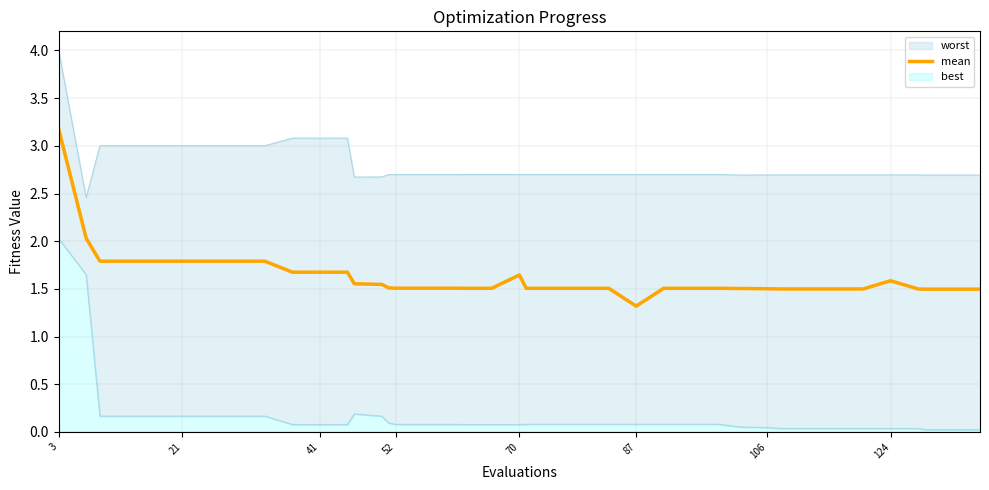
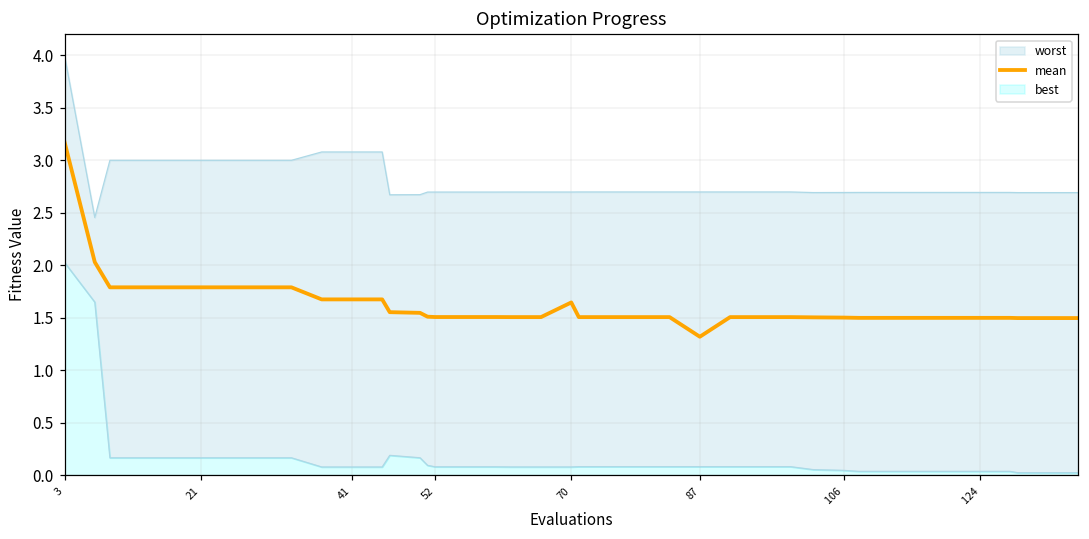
mean, 124: 1.6 -> 1.5
